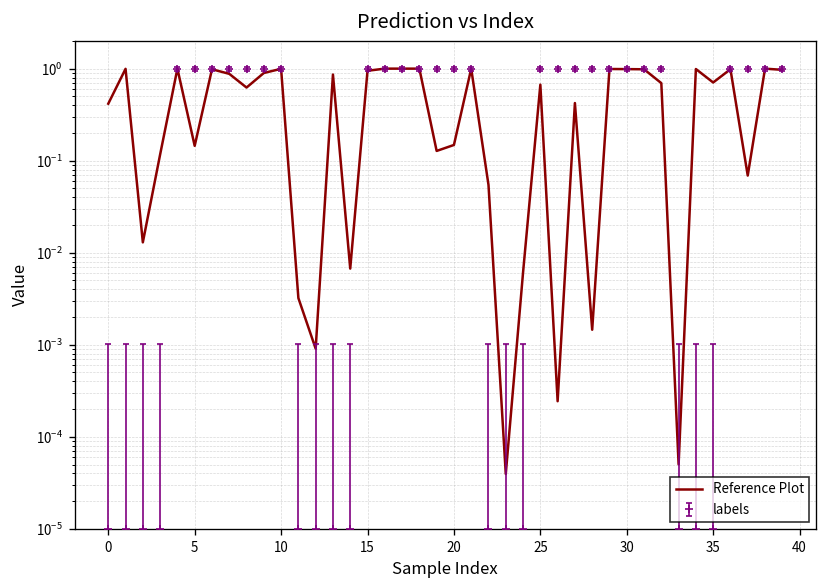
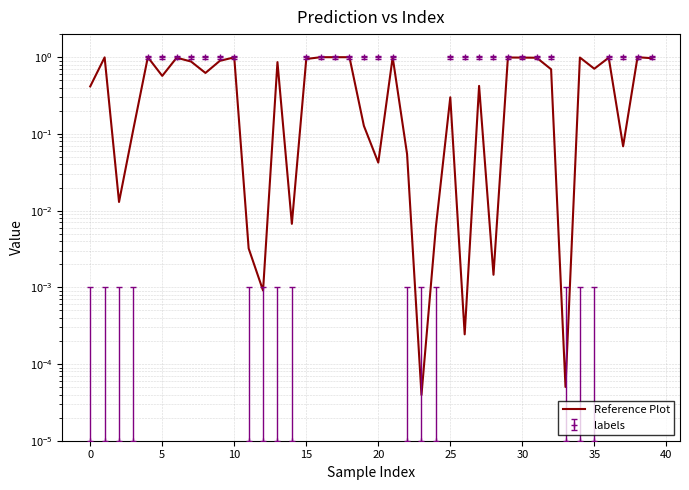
Reference Plot, 5: 0.15 -> 0.6
Reference Plot, 20: 0.15 -> 0.04
Reference Plot, 25: 0.7 -> 0.30
